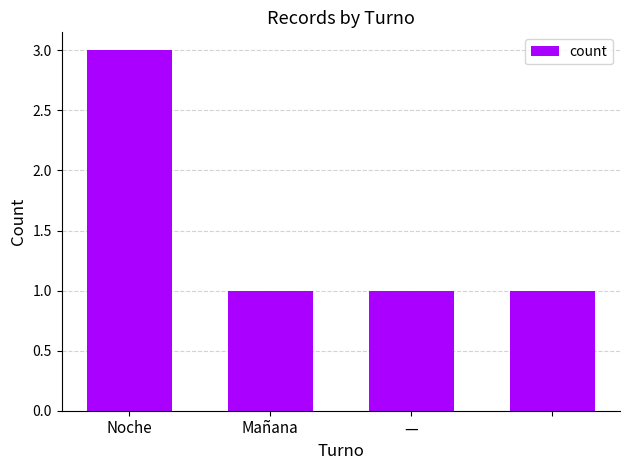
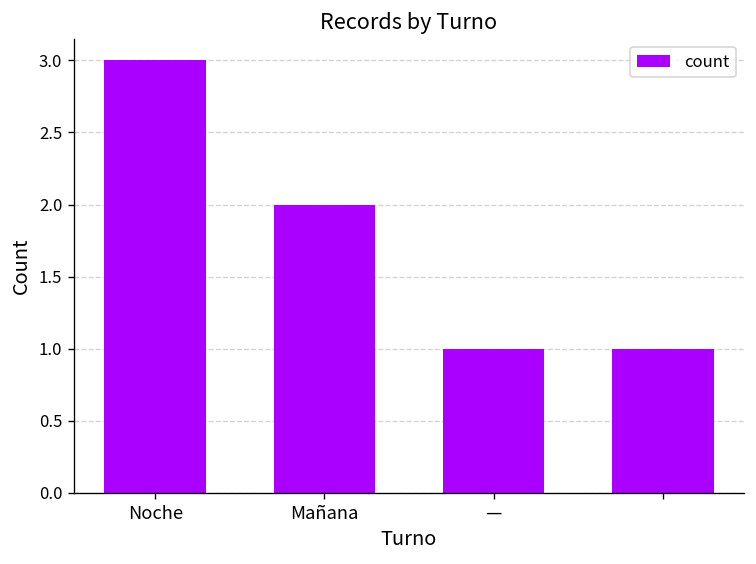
Mañana: 1 -> 2
